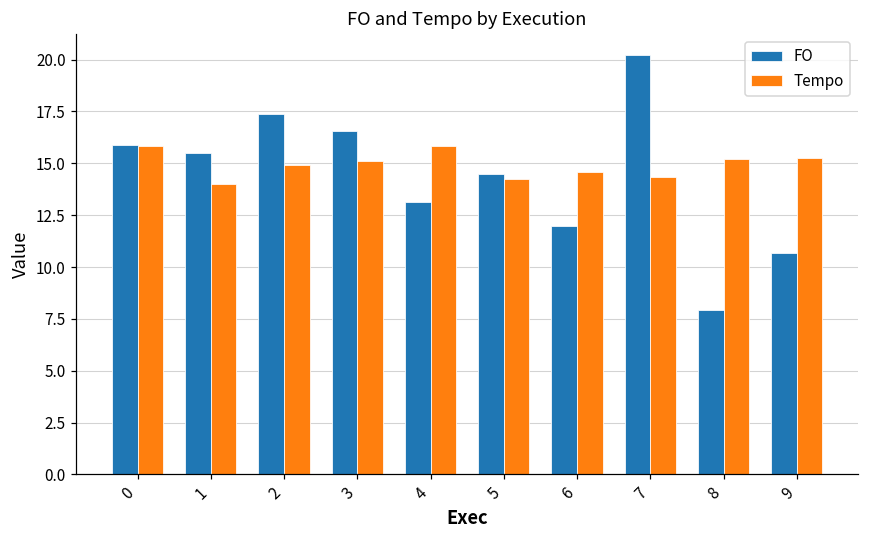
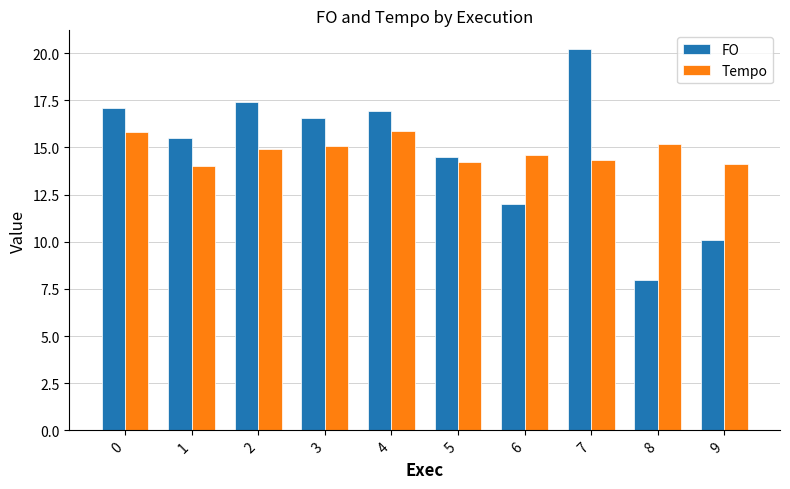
FO, 0: 15.9 -> 17.1
FO, 4: 13.2 -> 16.9
FO, 9: 10.7 -> 10.1
Tempo, 9: 15.2 -> 14.1
